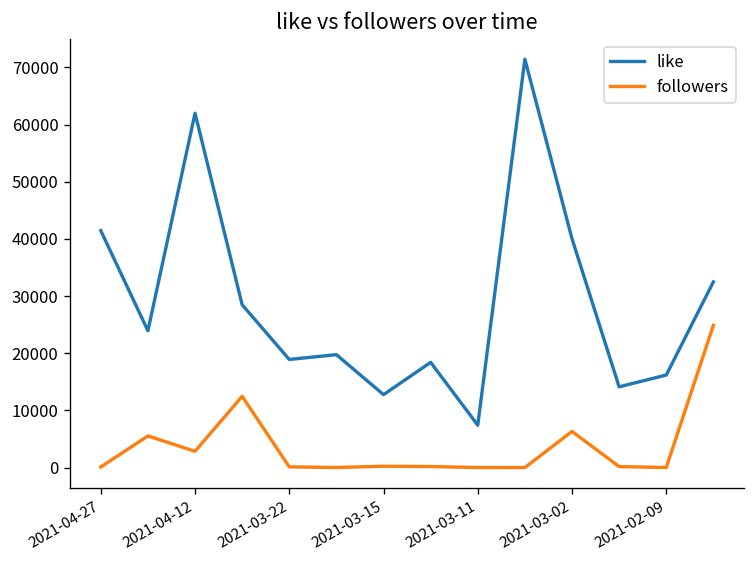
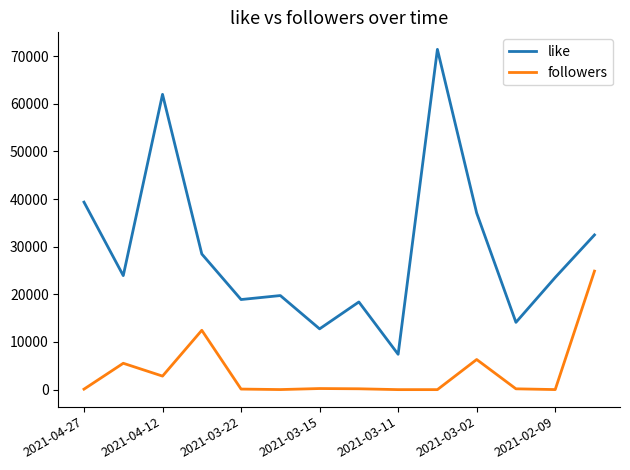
like, 2021-04-27: 41000 -> 39000
like, 2021-03-02: 40000 -> 37000
like, 2021-02-09: 16000 -> 24000
